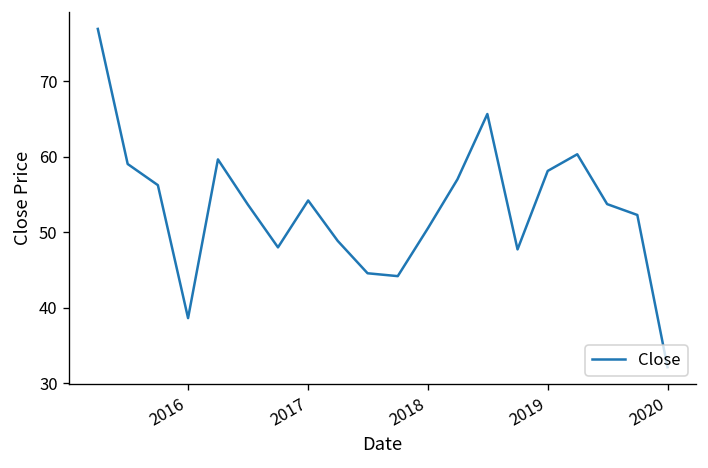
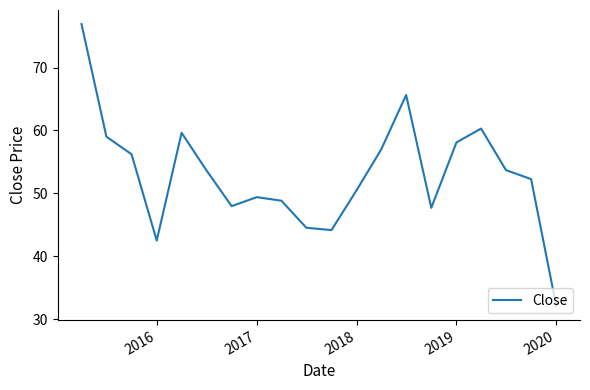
2016: 39 -> 43
2017: 54 -> 49
